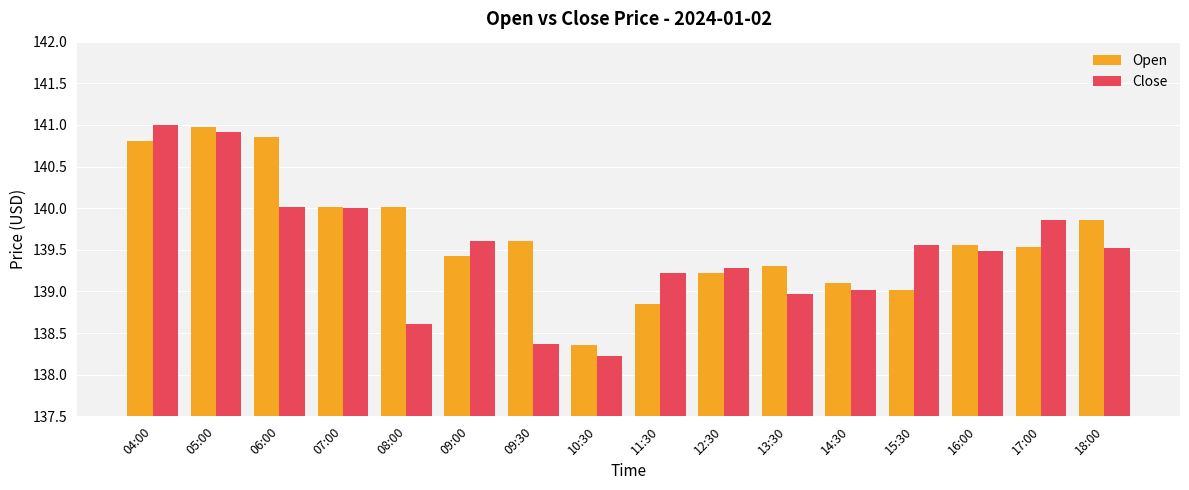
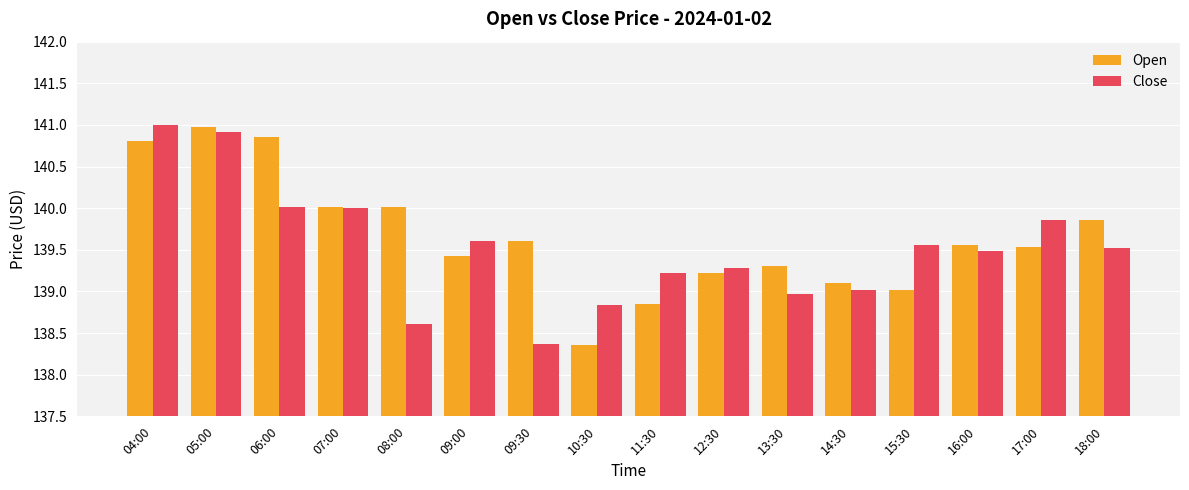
Close, 10:30: 138.2 -> 138.8
